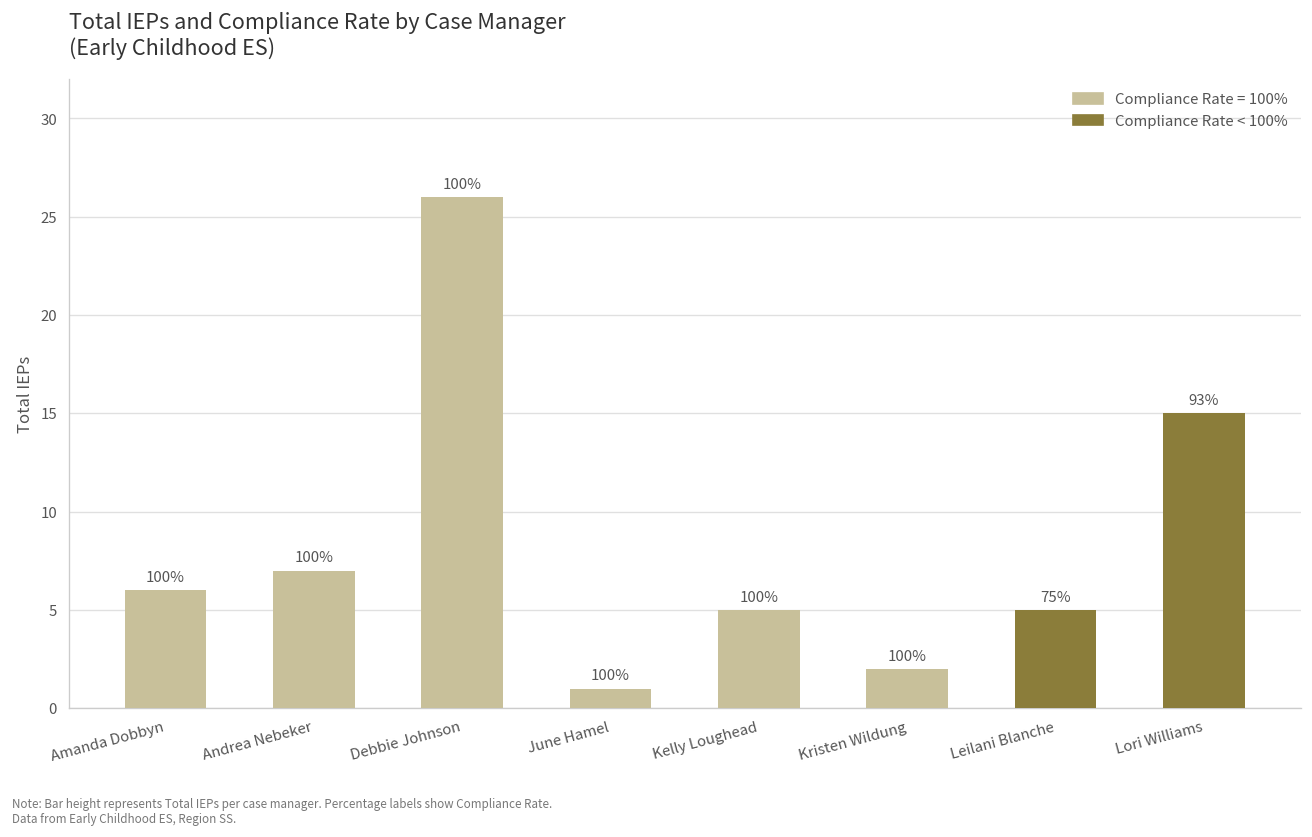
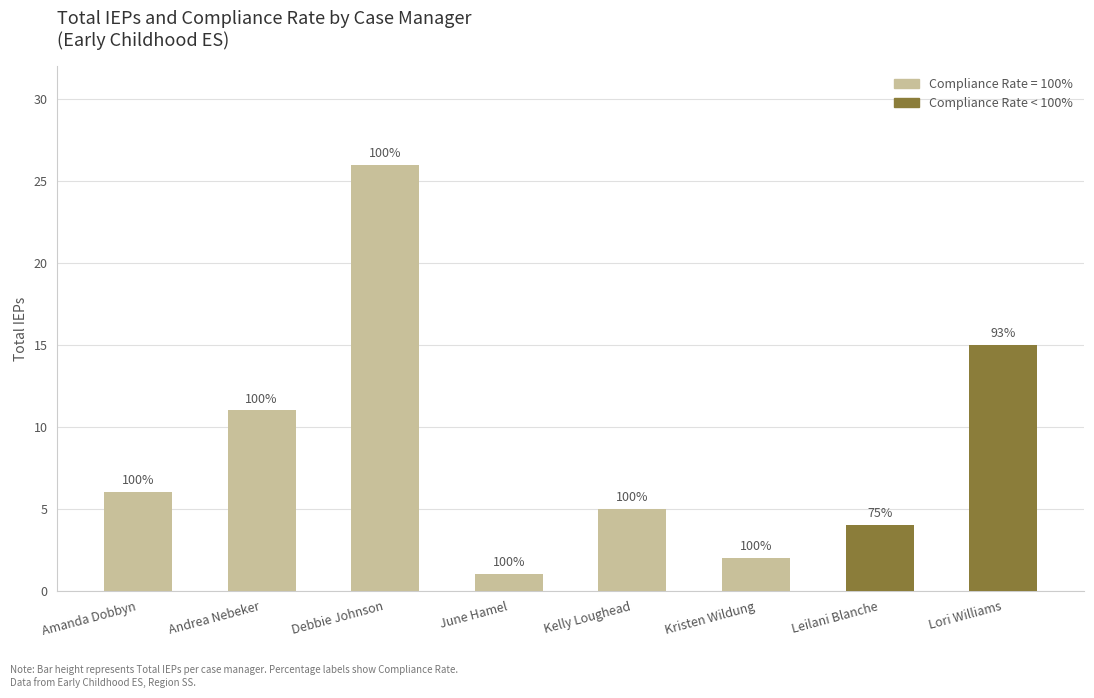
Andrea Nebeker: 7 -> 11
Leilani Blanche: 5 -> 4
